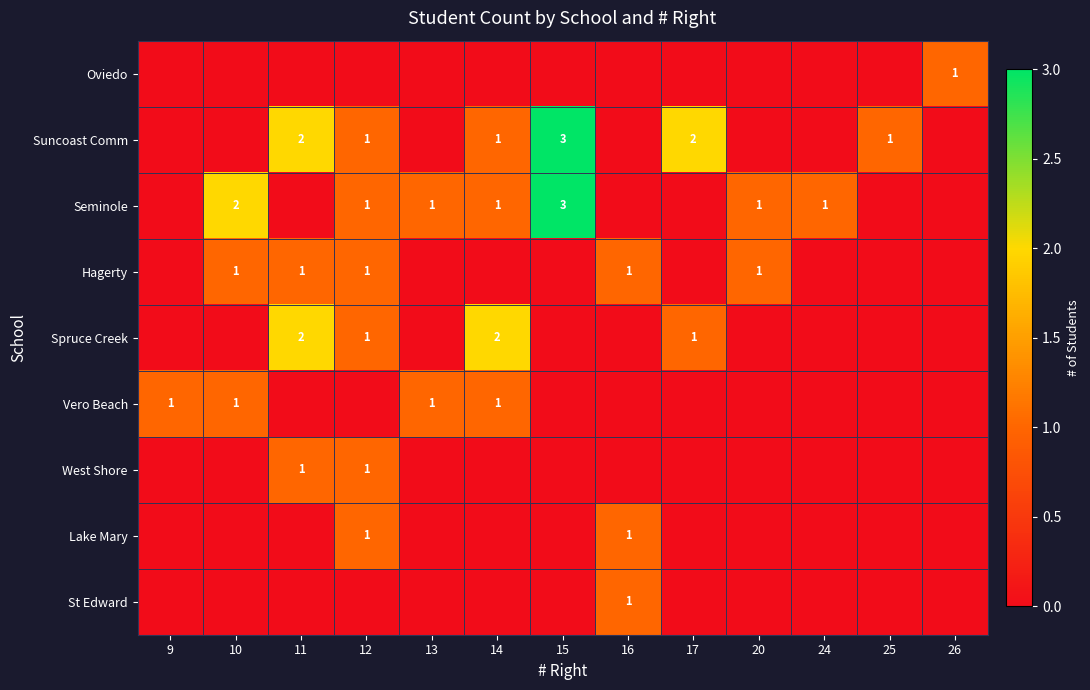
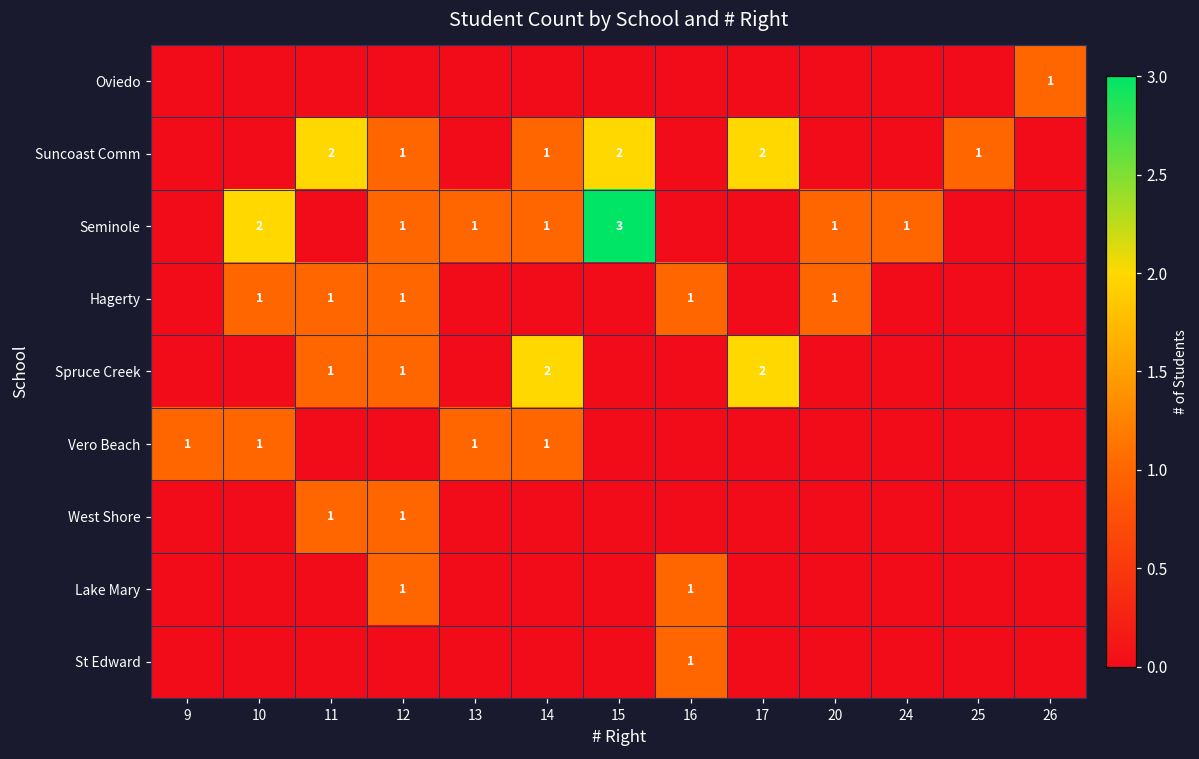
Suncoast Comm, 15: 3 -> 2
Spruce Creek, 11: 2 -> 1
Spruce Creek, 17: 1 -> 2
